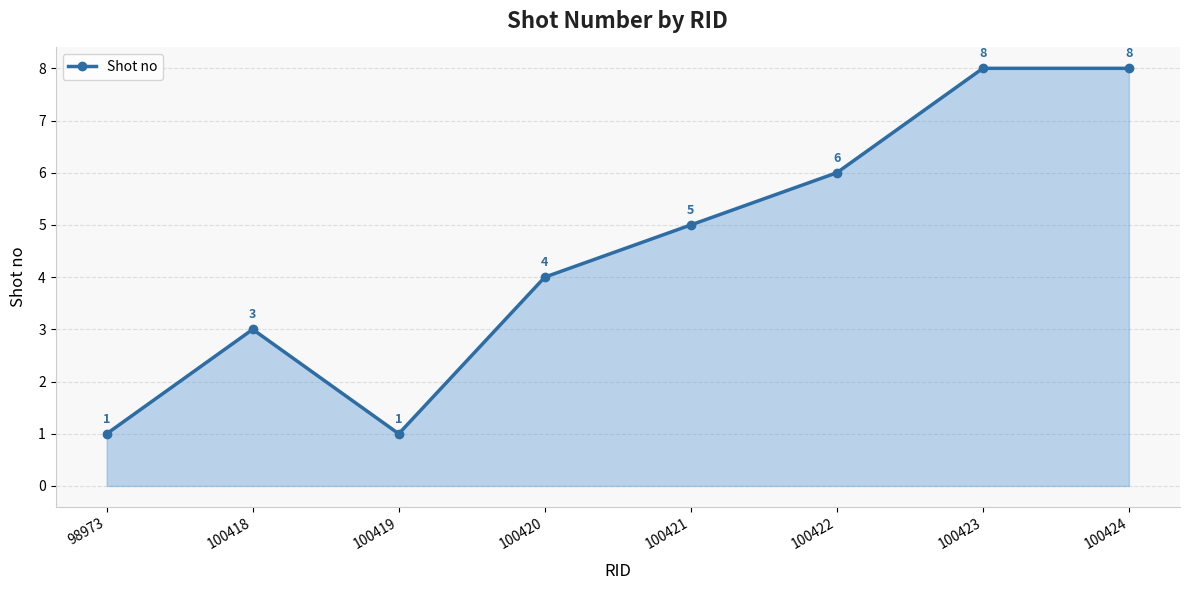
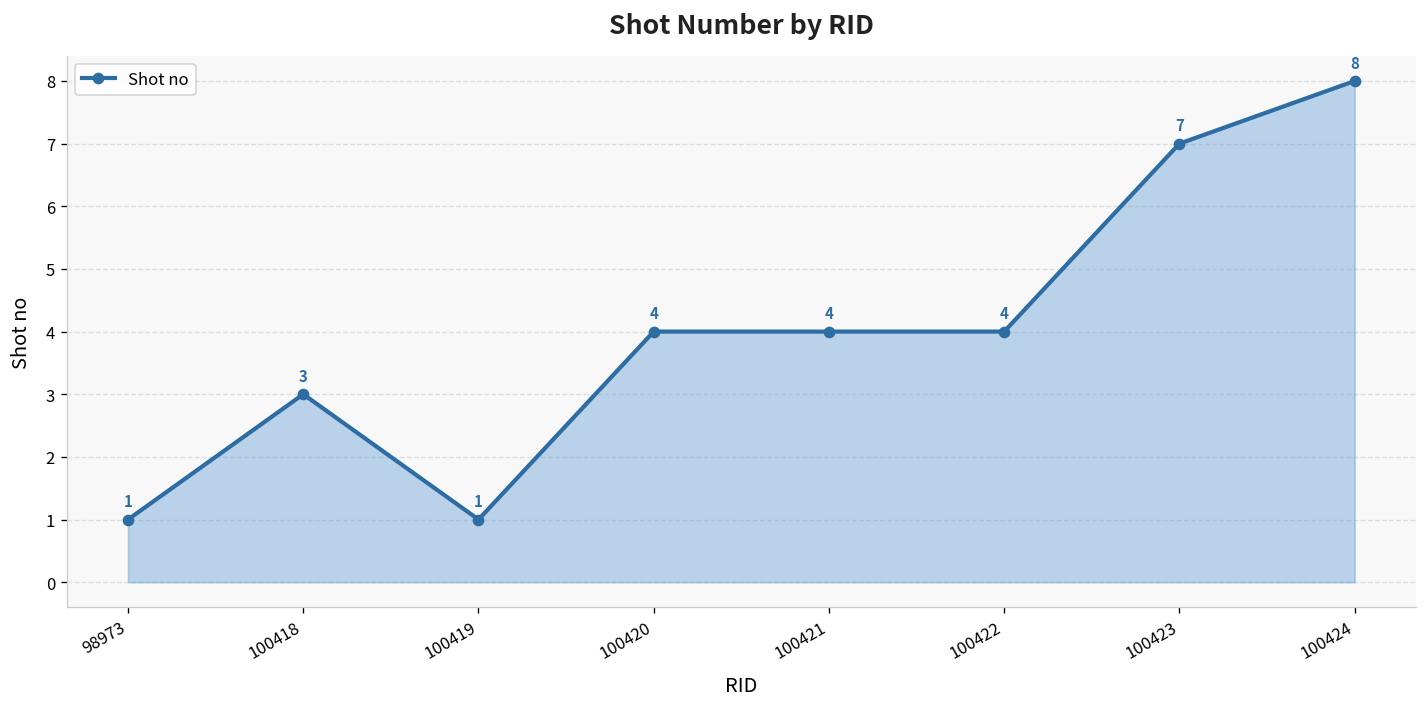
100421: 5 -> 4
100422: 6 -> 4
100423: 8 -> 7
